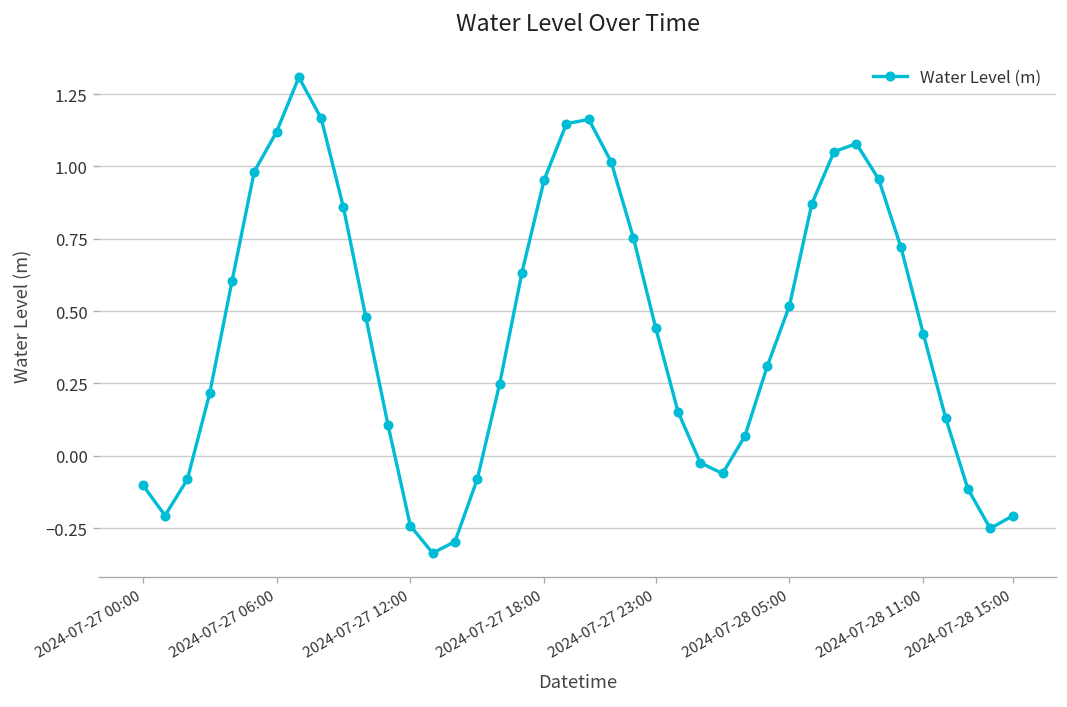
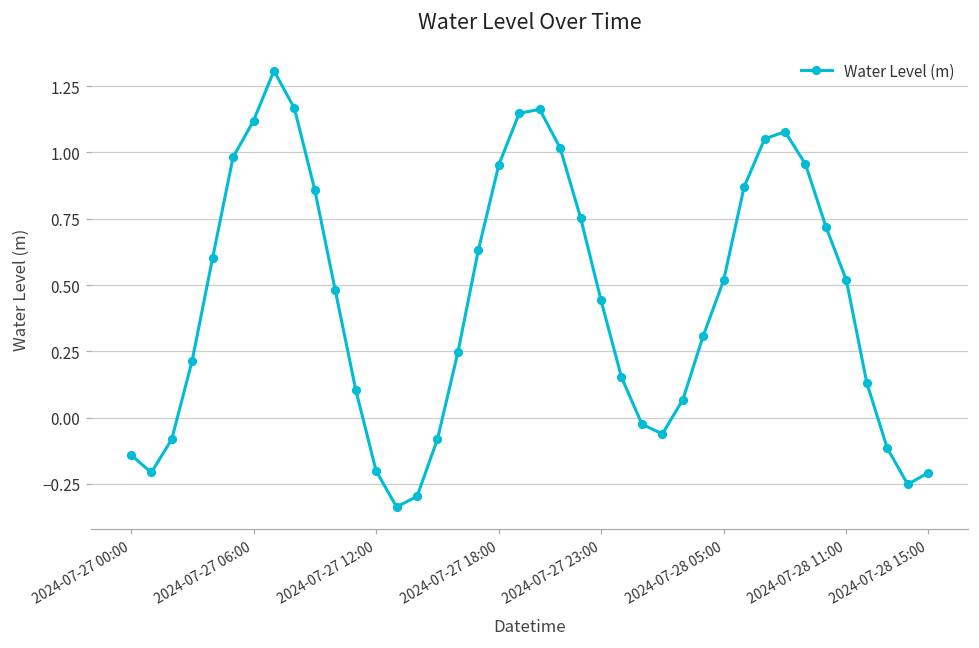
2024-07-27 00:00: -0.10 -> -0.14
2024-07-27 12:00: -0.24 -> -0.20
2024-07-28 11:00: 0.42 -> 0.52
